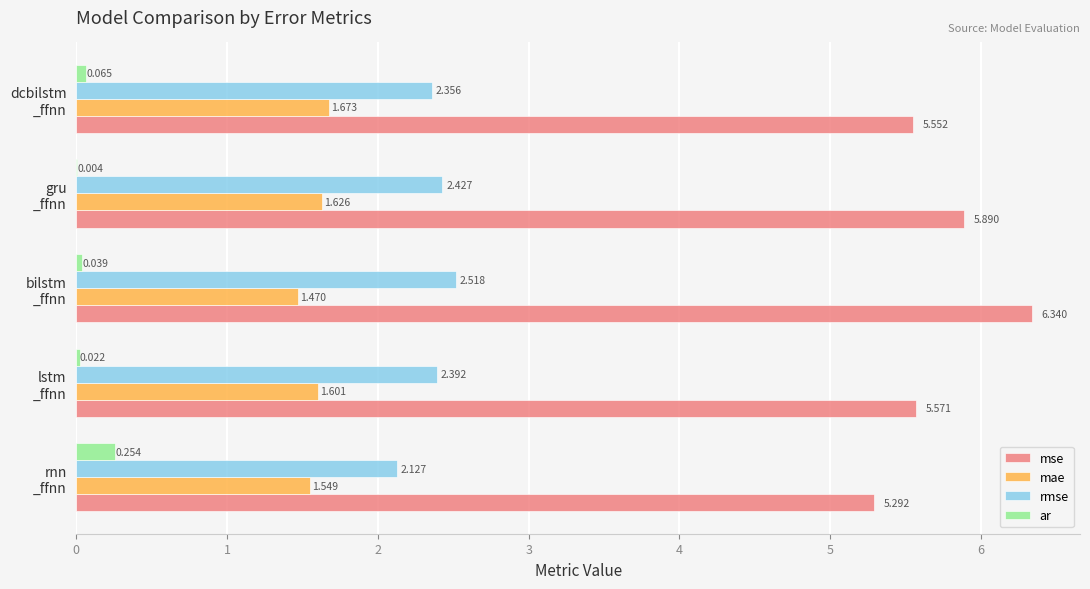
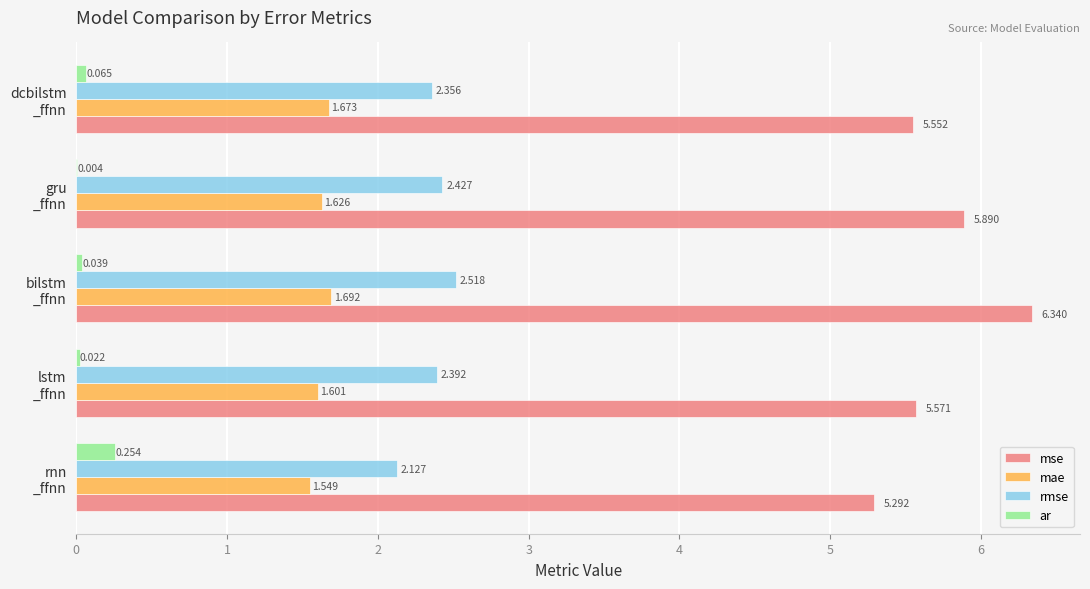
mae, bilstm _ffnn: 1.470 -> 1.692
